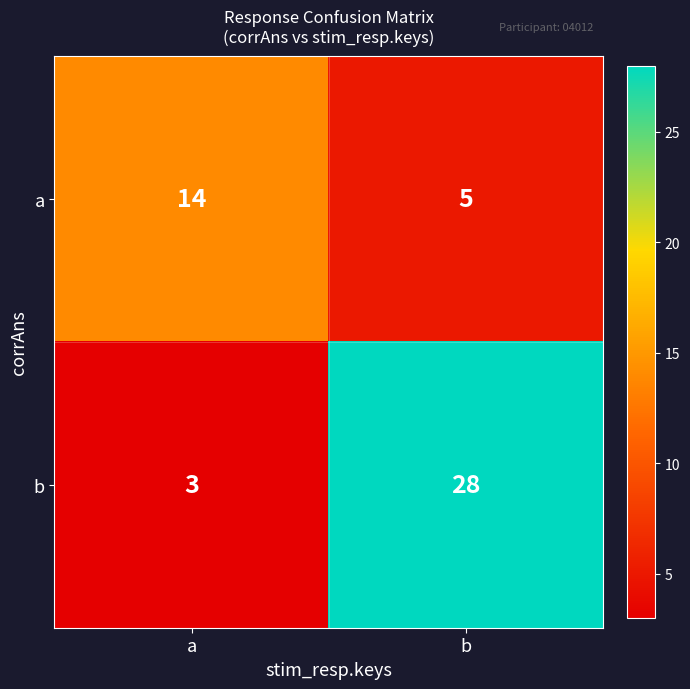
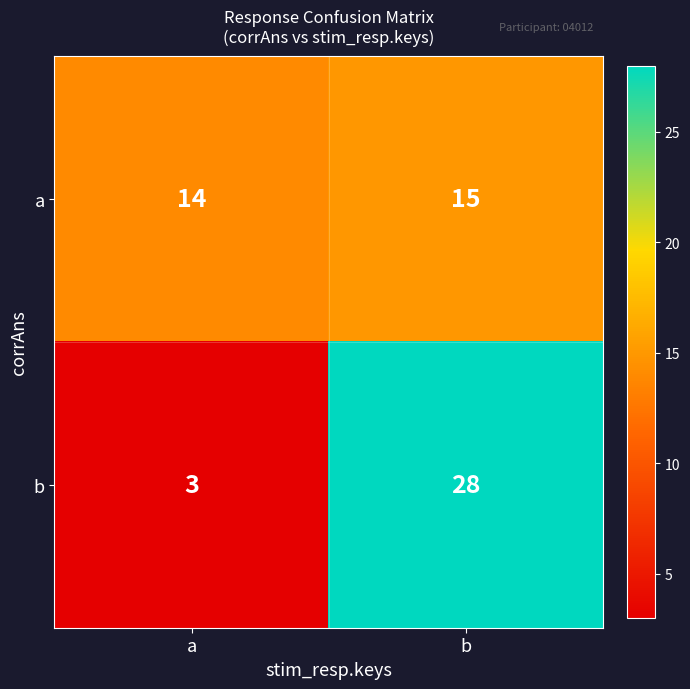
a, b: 5 -> 15
